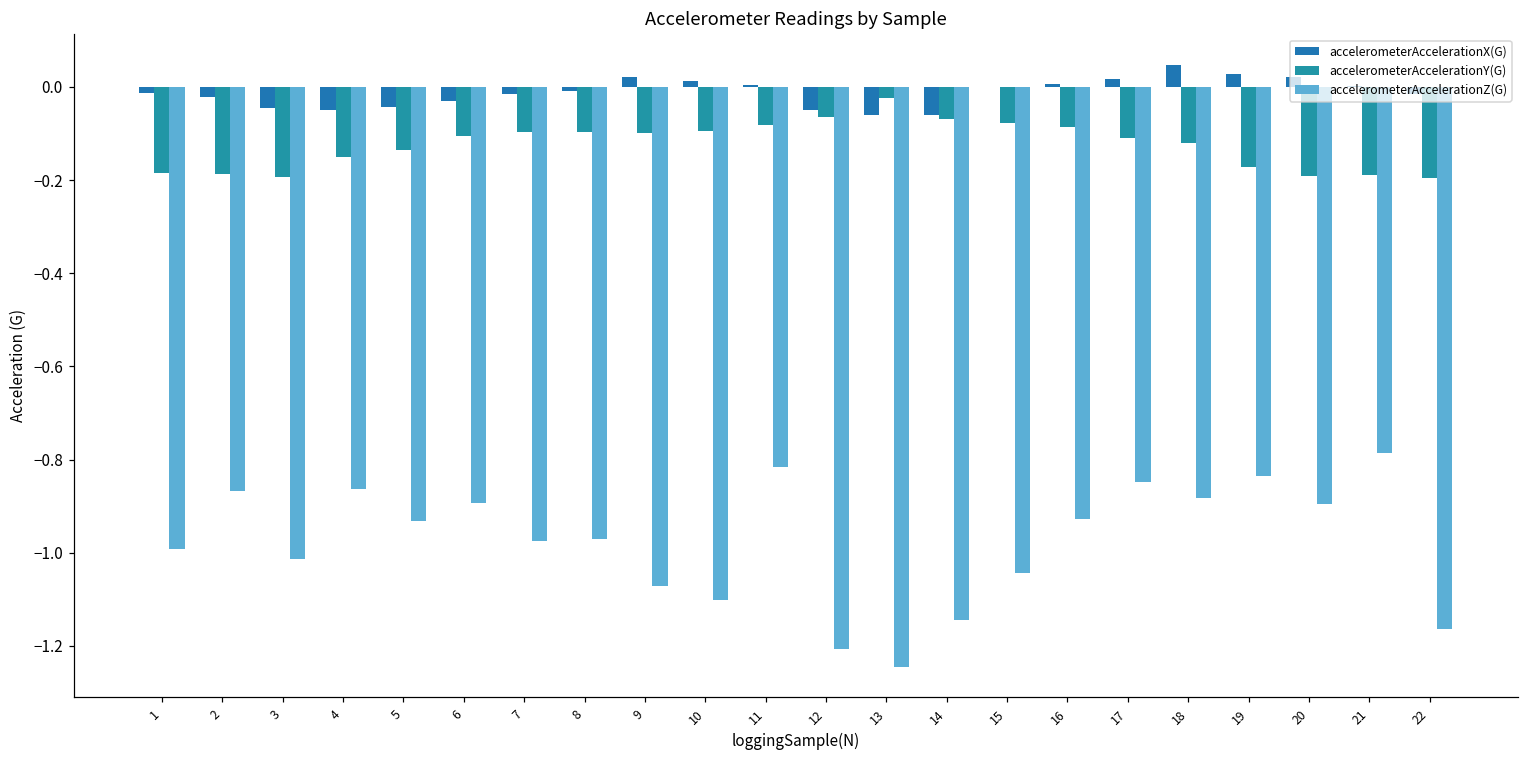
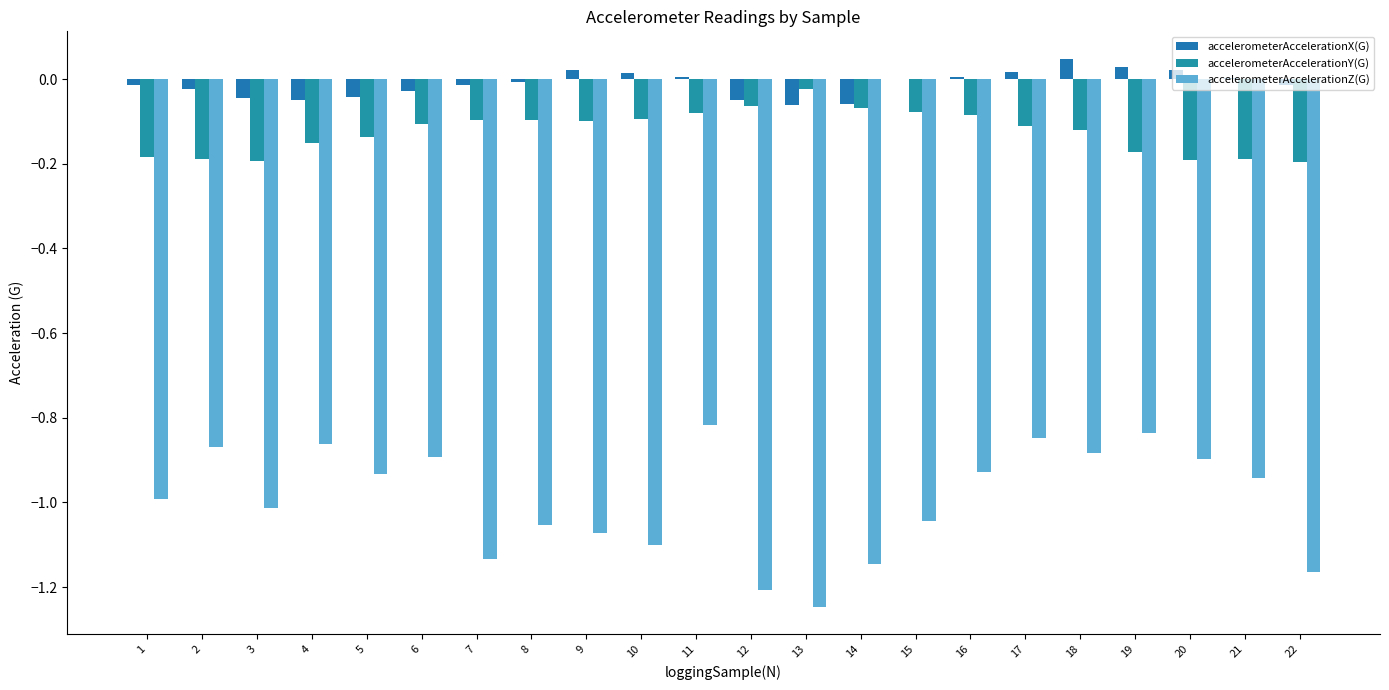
accelerometerAccelerationZ(G), 7: -0.98 -> -1.13
accelerometerAccelerationZ(G), 8: -0.97 -> -1.05
accelerometerAccelerationZ(G), 21: -0.79 -> -0.94
